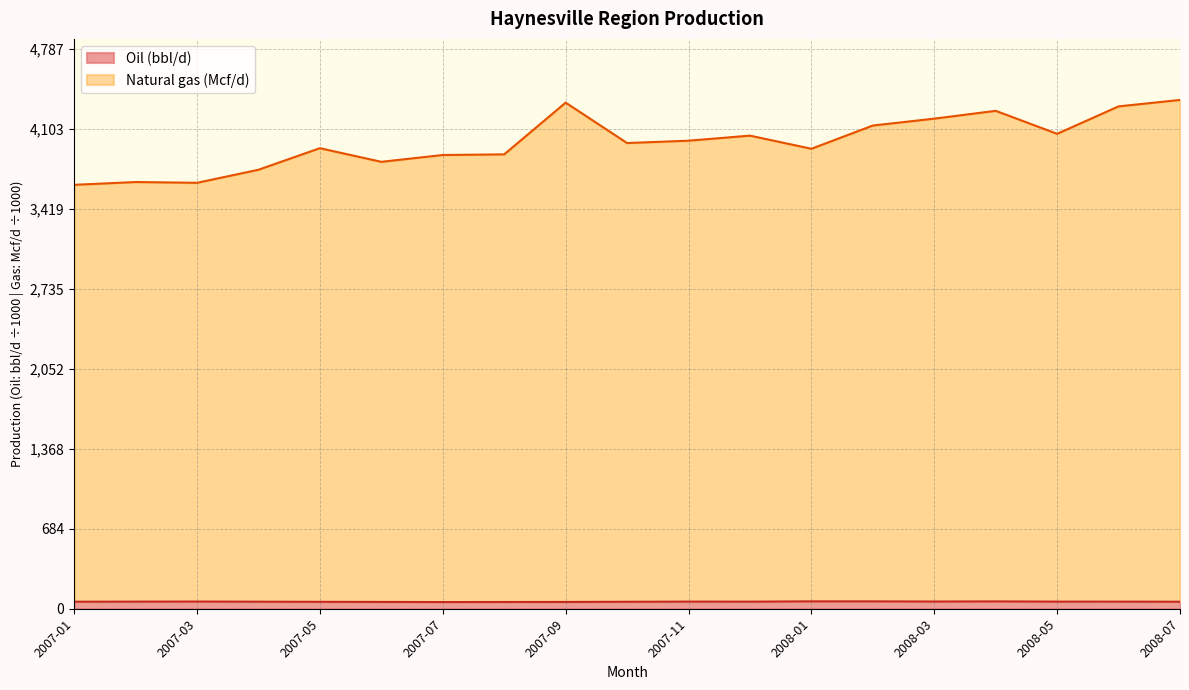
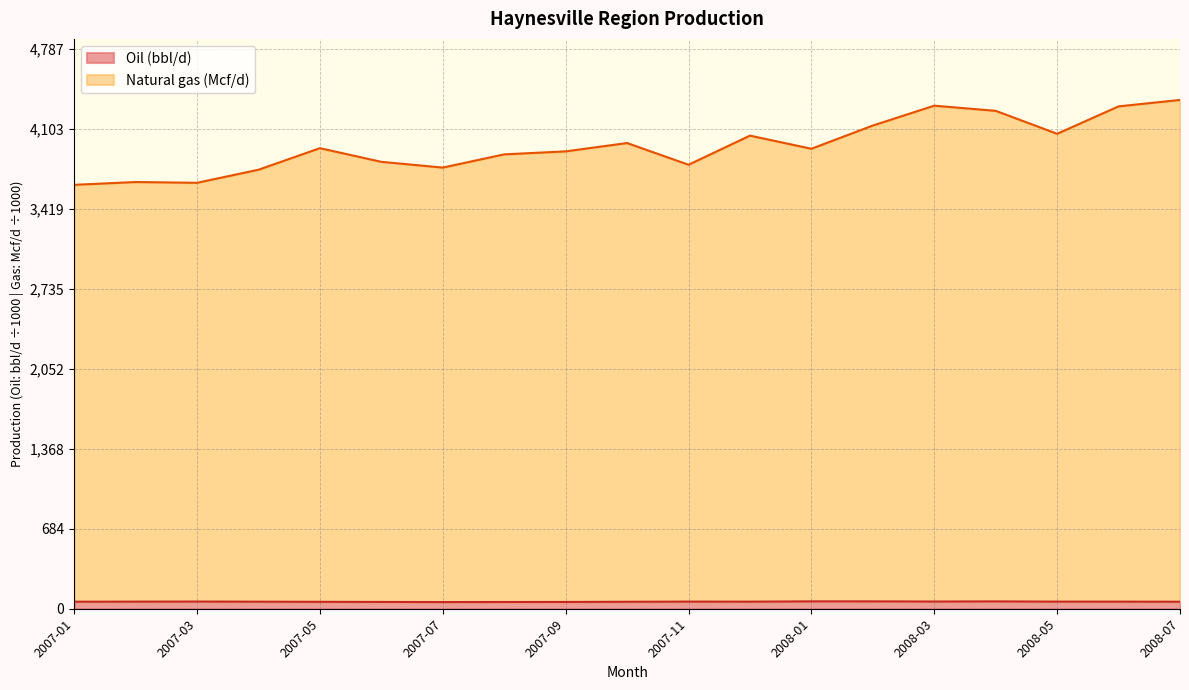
Natural gas (Mcf/d), 2007-07: 3,820 -> 3,720
Natural gas (Mcf/d), 2007-09: 4,270 -> 3,850
Natural gas (Mcf/d), 2007-11: 3,940 -> 3,740
Natural gas (Mcf/d), 2008-03: 4,130 -> 4,240
